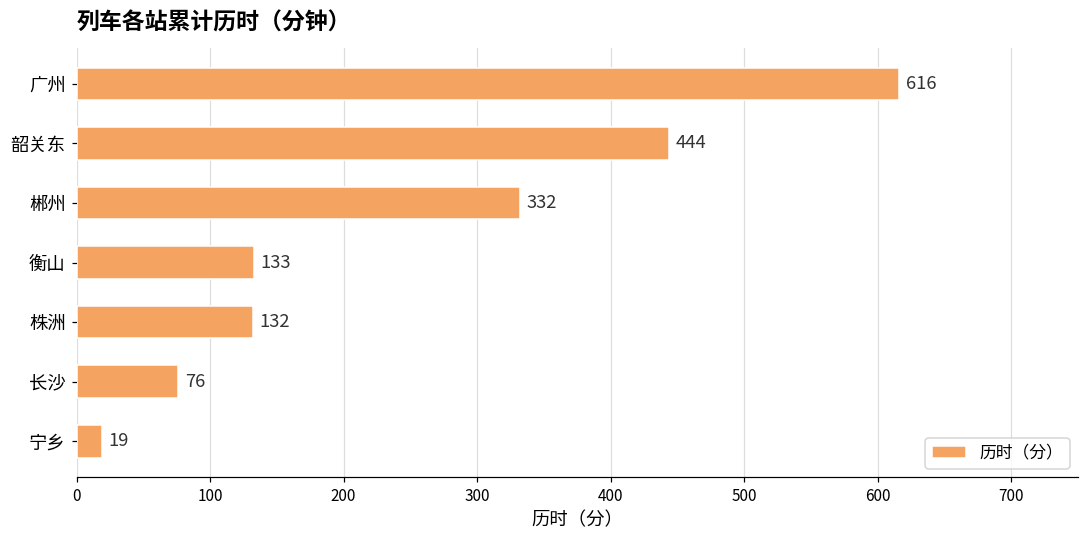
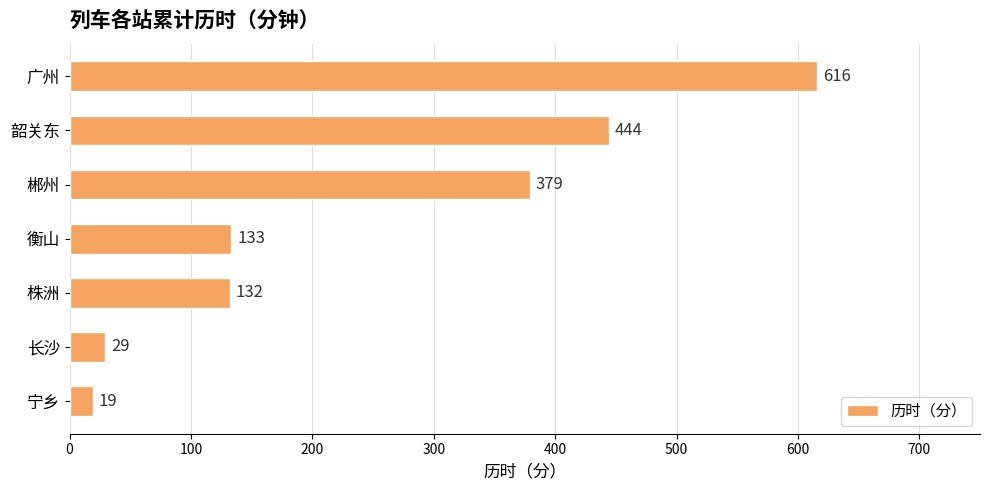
郴州: 332 -> 379
长沙: 76 -> 29
